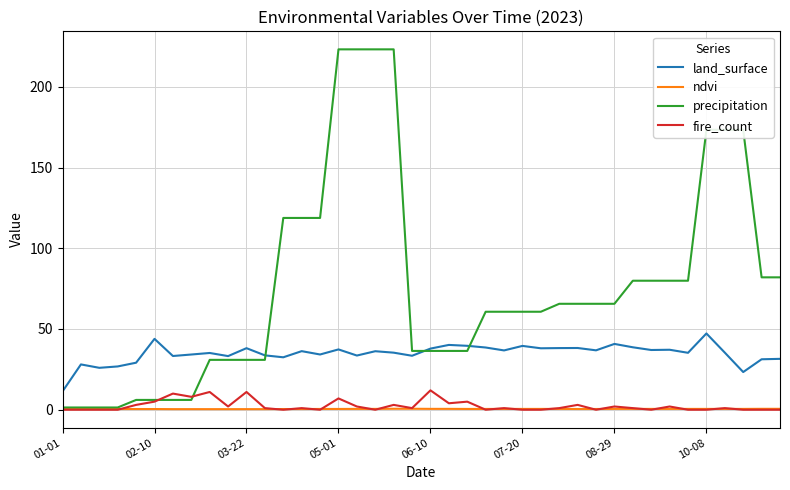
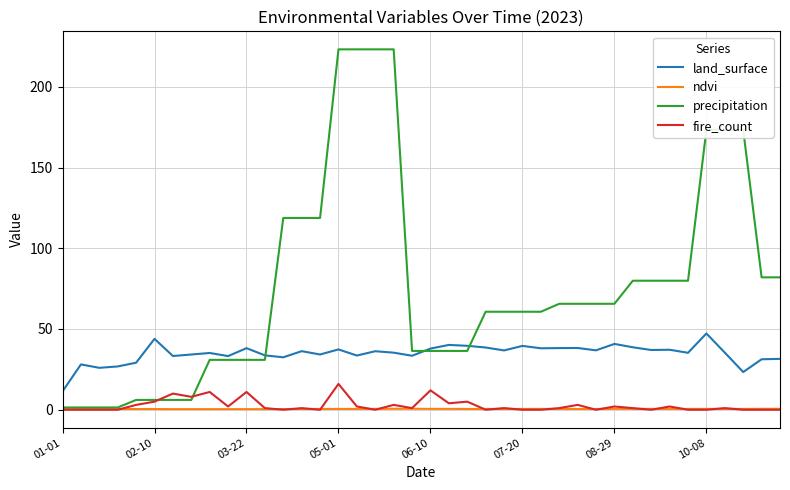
fire_count, 05-01: 7 -> 16
